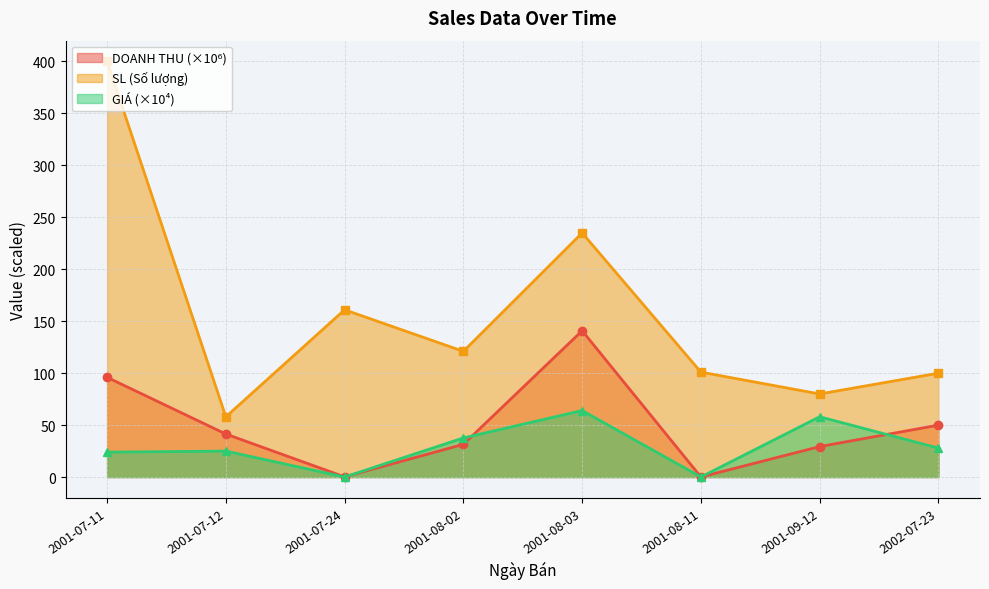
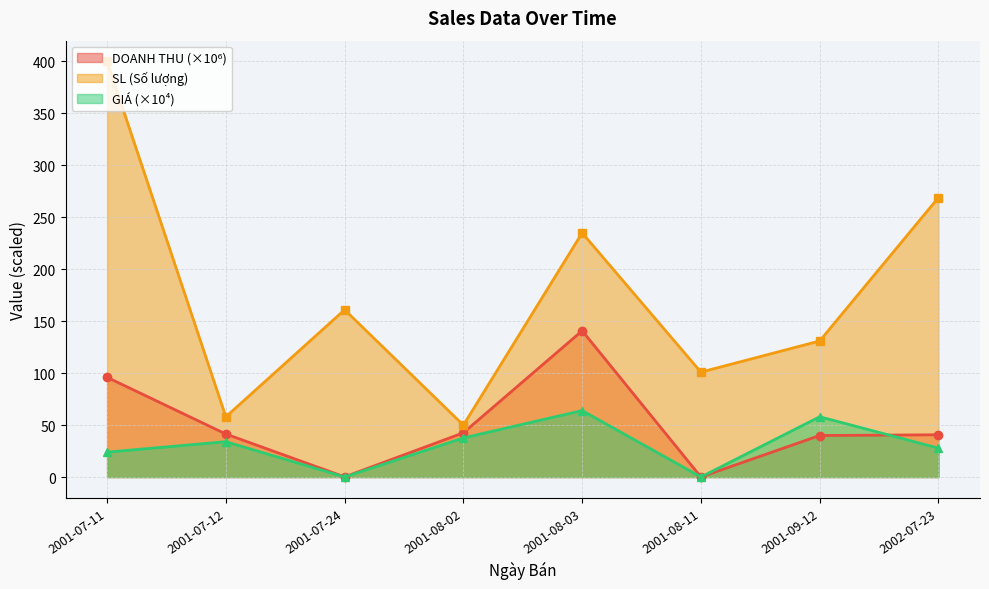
GIÁ (×10⁴), 2001-07-12: 25 -> 34
DOANH THU (×10⁶), 2001-08-02: 32 -> 43
SL (Số lượng), 2001-08-02: 121 -> 50
DOANH THU (×10⁶), 2001-09-12: 29 -> 40
SL (Số lượng), 2001-09-12: 80 -> 131
DOANH THU (×10⁶), 2002-07-23: 50 -> 41
SL (Số lượng), 2002-07-23: 100 -> 269
